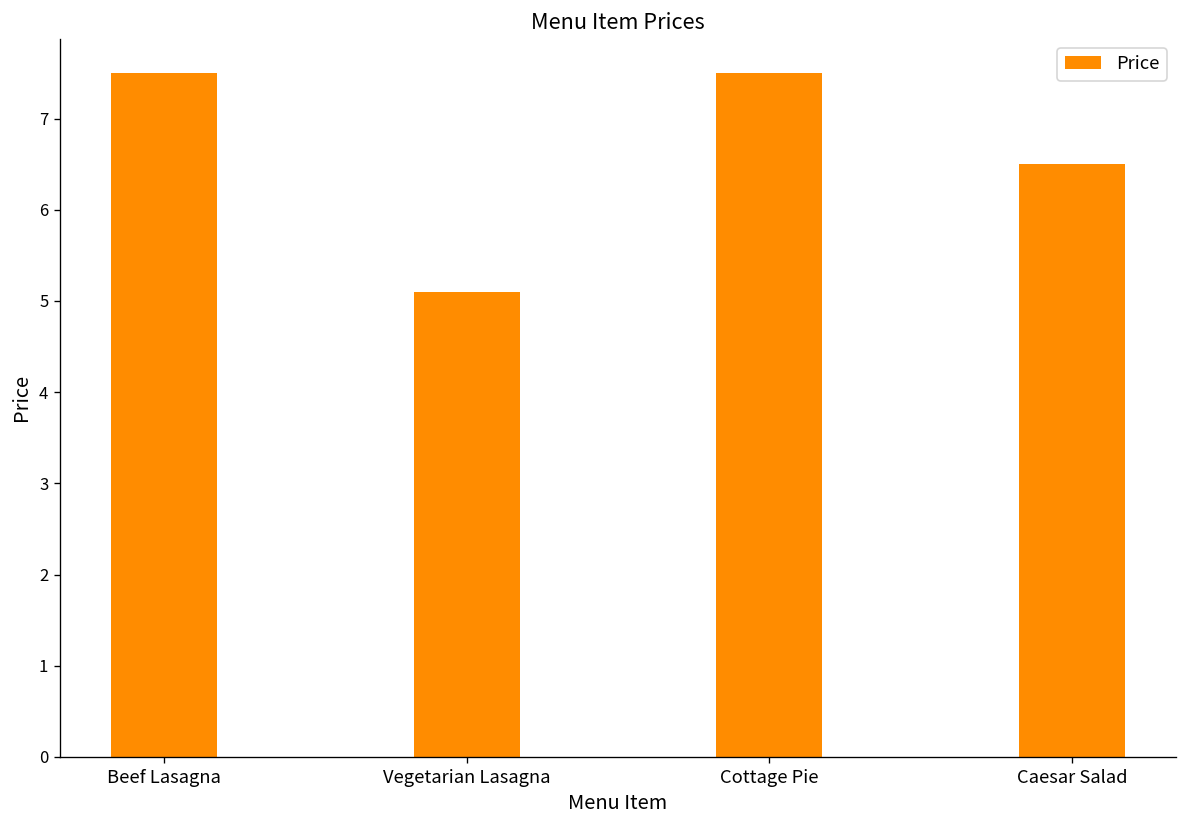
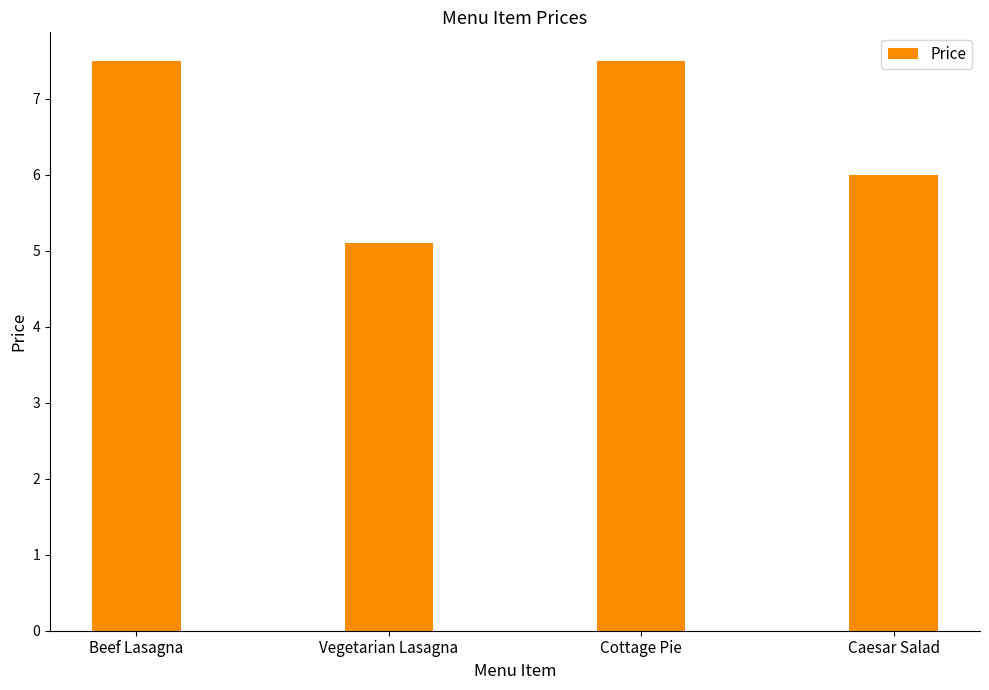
Caesar Salad: 6.5 -> 6.0
